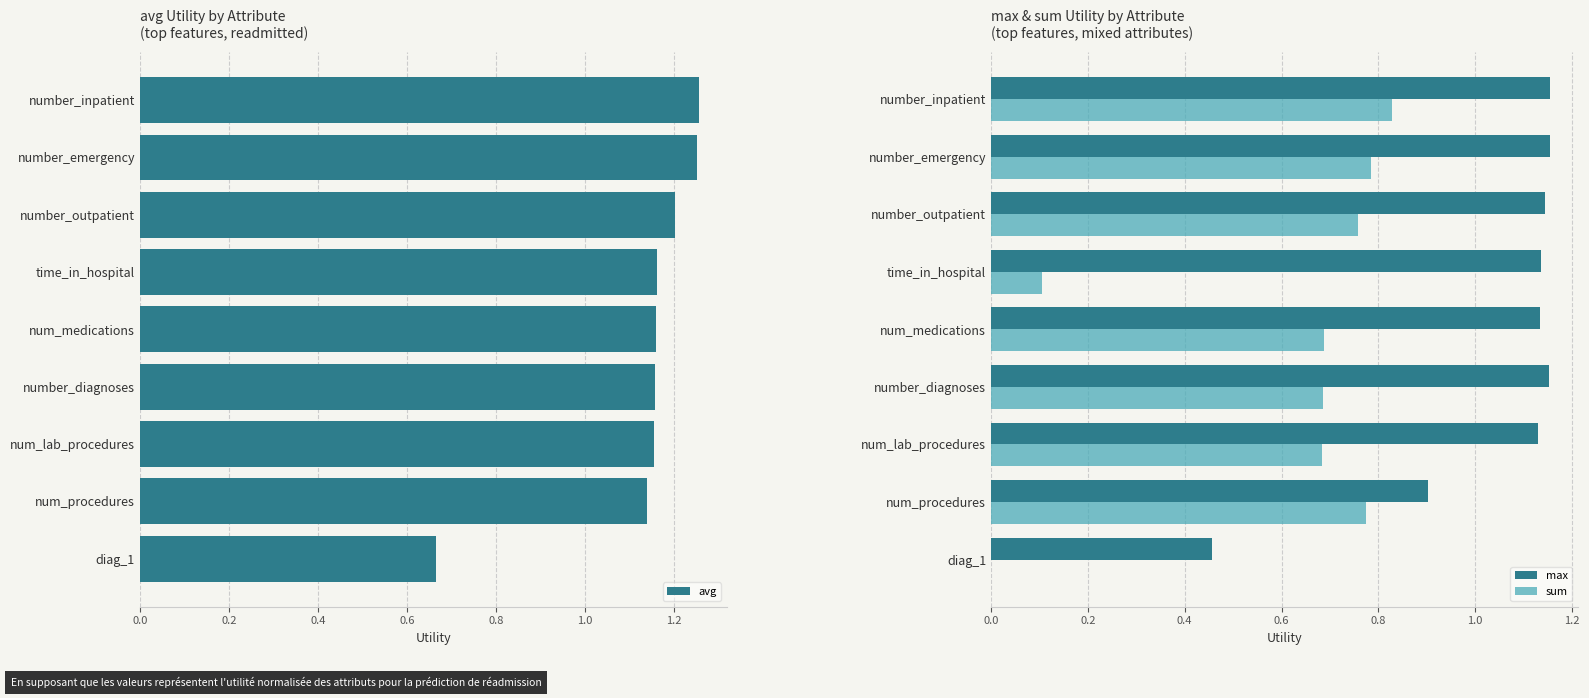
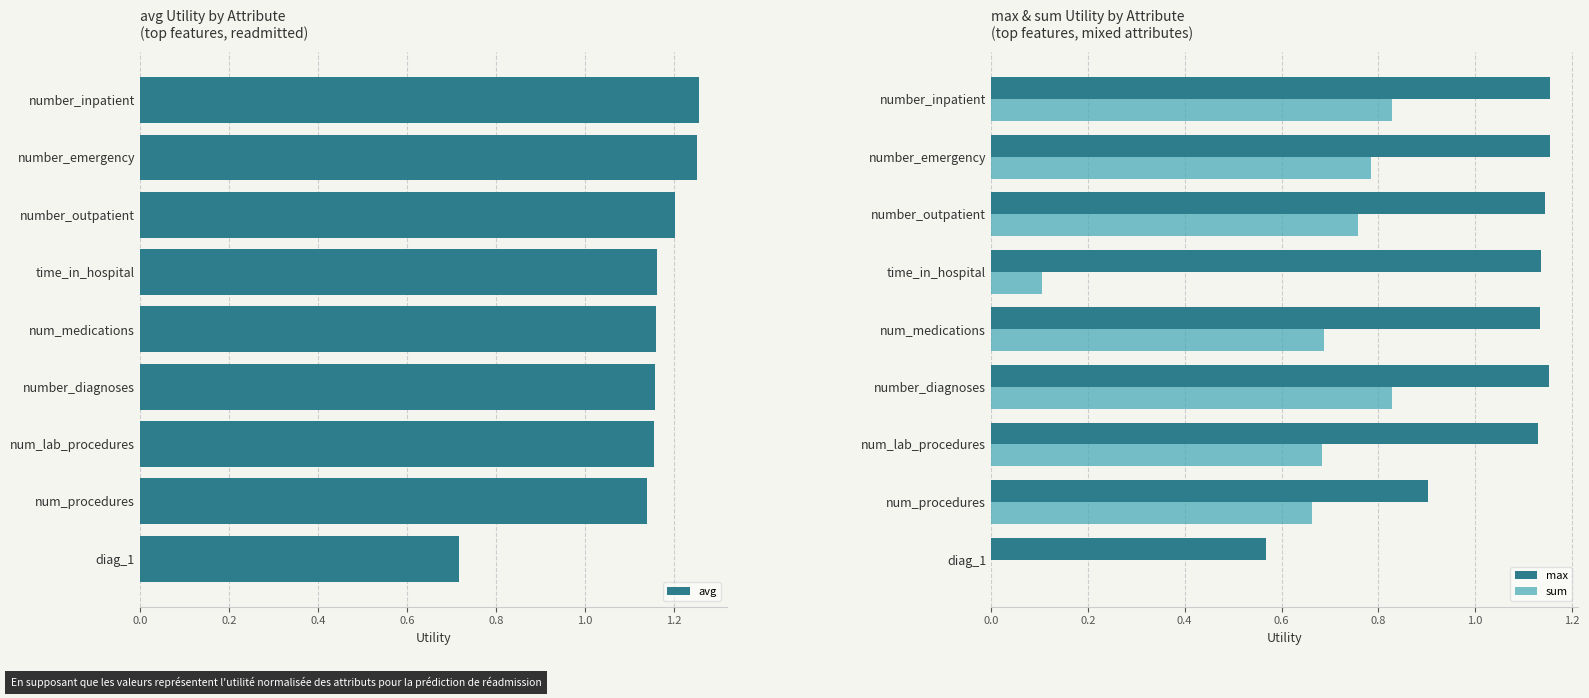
avg Utility by Attribute (top features, readmitted), diag_1: 0.67 -> 0.72
max & sum Utility by Attribute (top features, mixed attributes), sum, number_diagnoses: 0.69 -> 0.83
max & sum Utility by Attribute (top features, mixed attributes), sum, num_procedures: 0.78 -> 0.66
max & sum Utility by Attribute (top features, mixed attributes), max, diag_1: 0.46 -> 0.57
